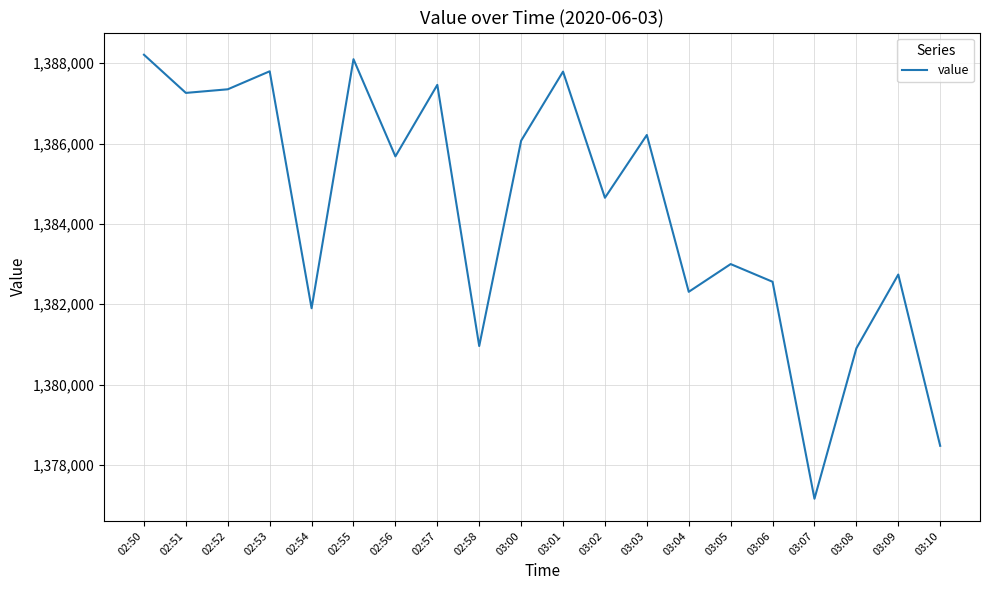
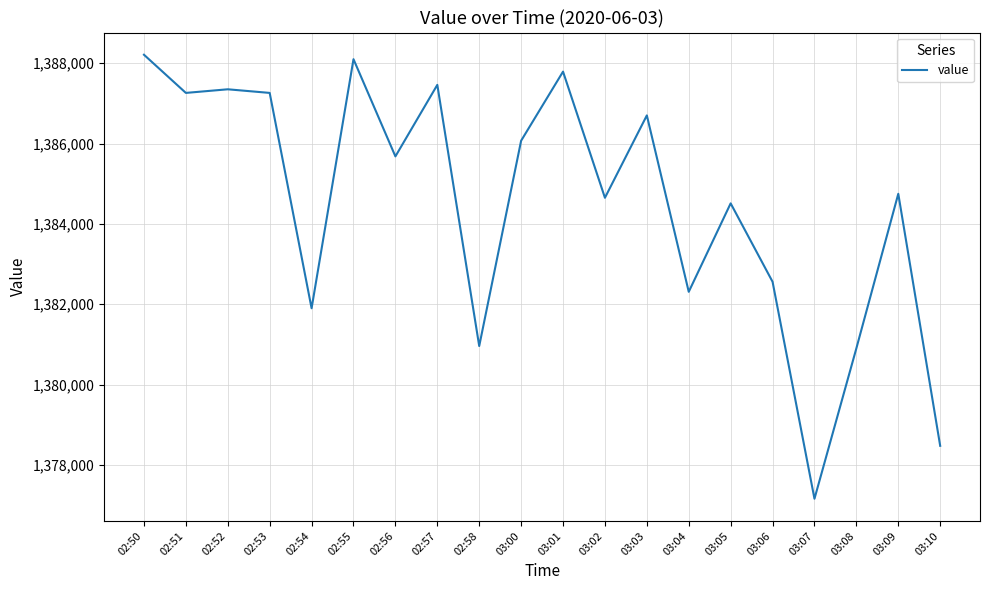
02:53: 1,387,800 -> 1,387,300
03:03: 1,386,200 -> 1,386,700
03:05: 1,383,000 -> 1,384,500
03:09: 1,382,700 -> 1,384,700
